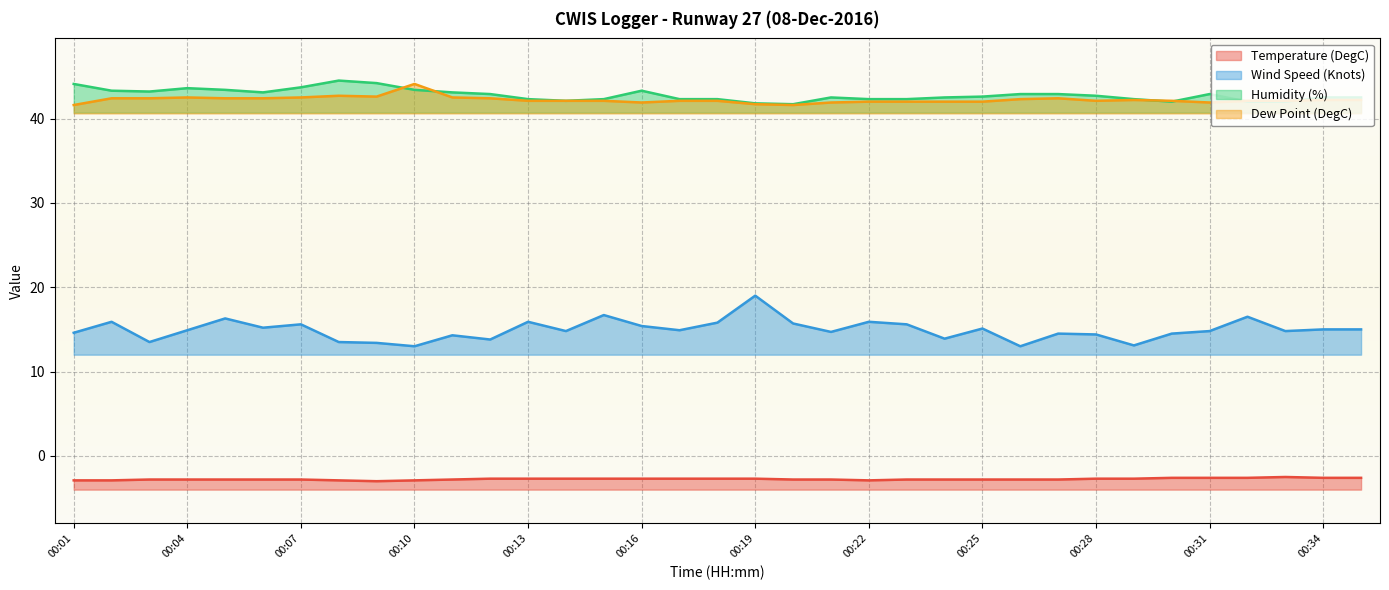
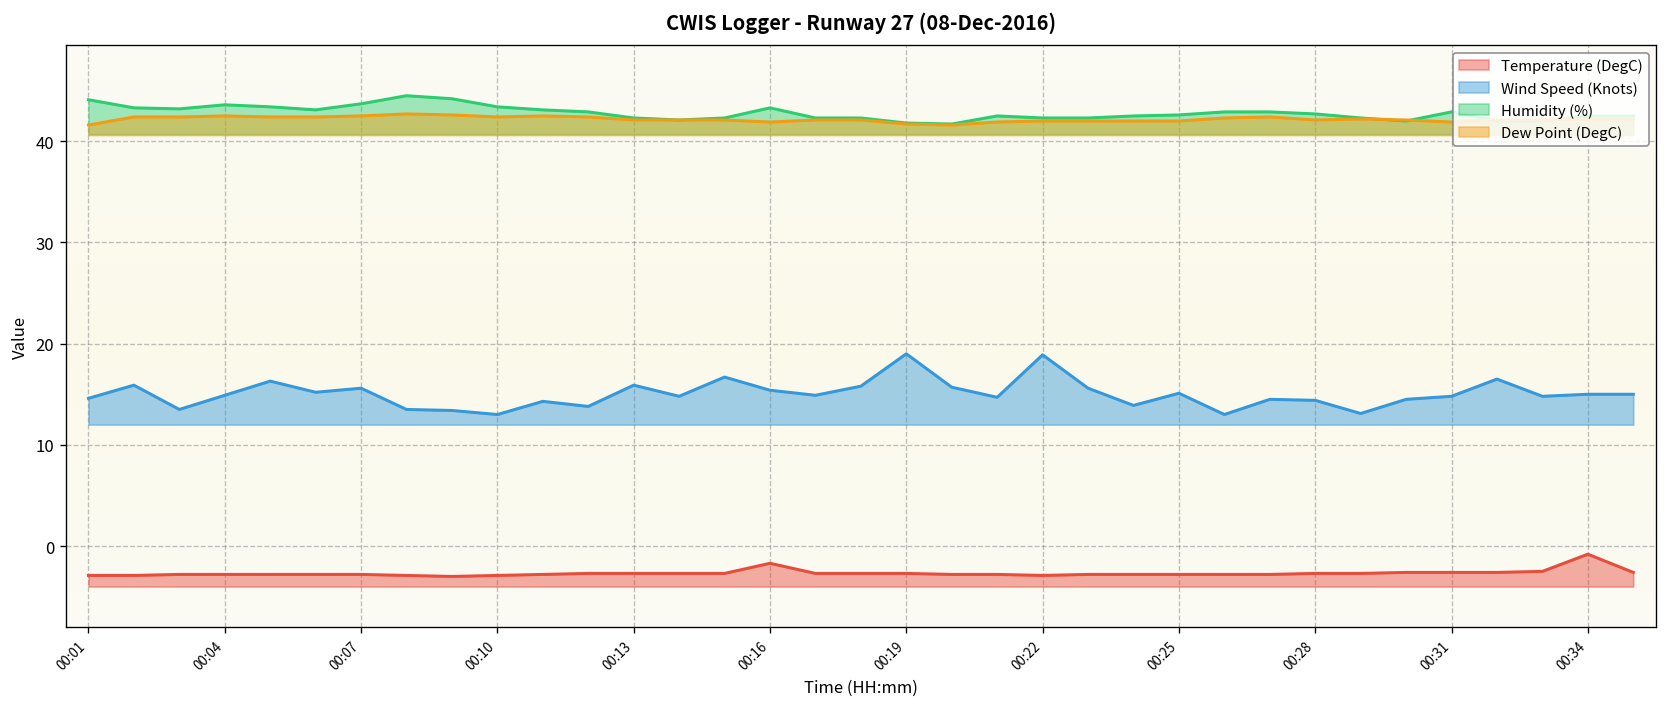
Dew Point (DegC), 00:10: 44 -> 42
Temperature (DegC), 00:16: -3 -> -2
Wind Speed (Knots), 00:22: 16 -> 19
Temperature (DegC), 00:34: -3 -> -1
